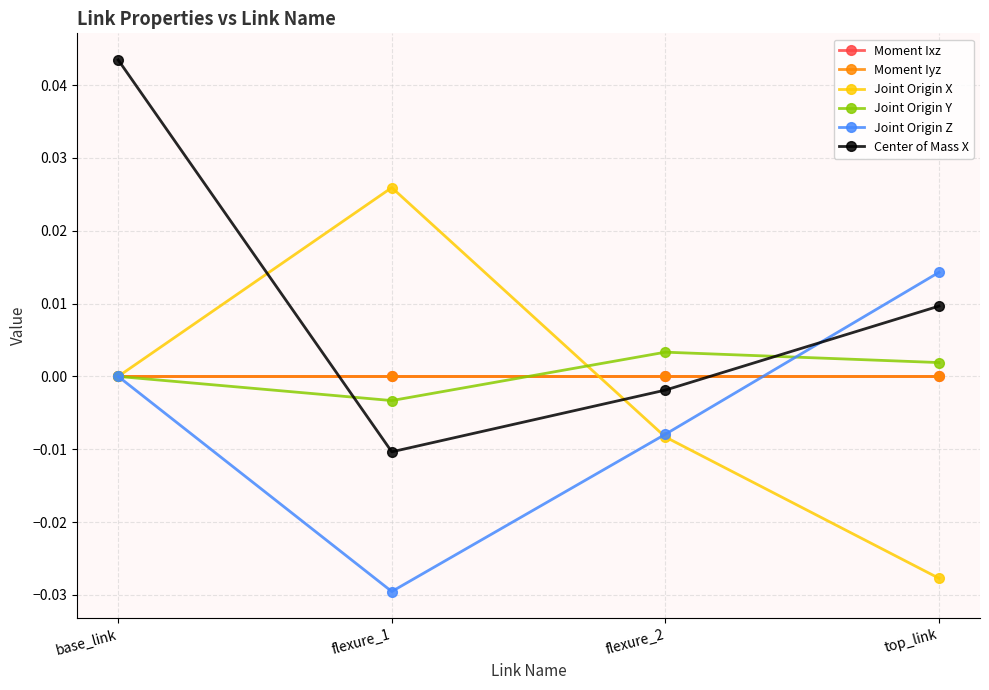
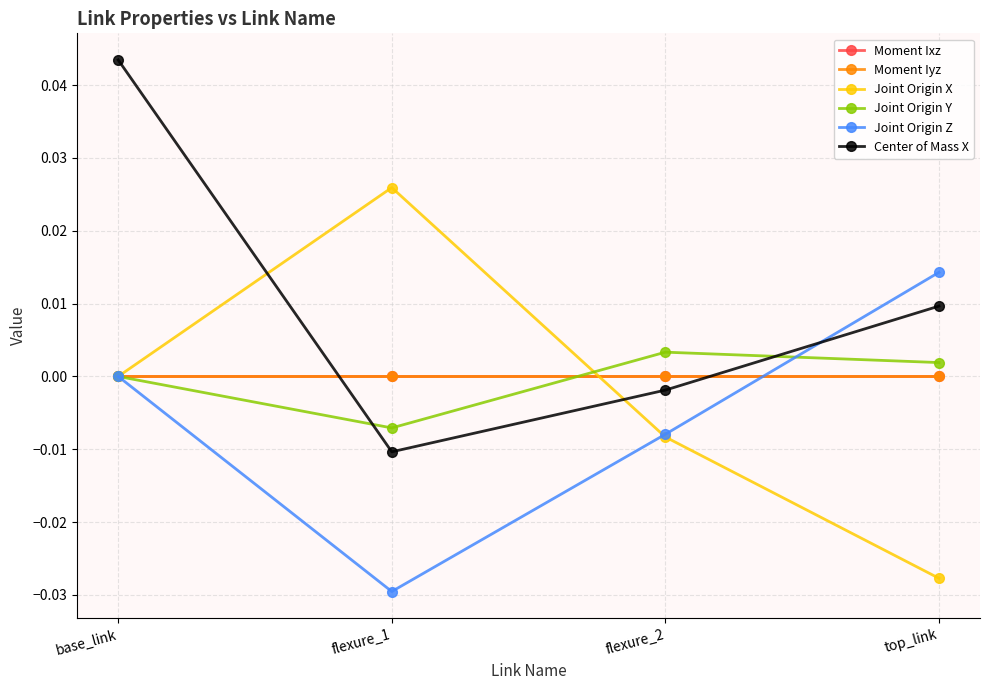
Joint Origin Y, flexure_1: -0.003 -> -0.007
